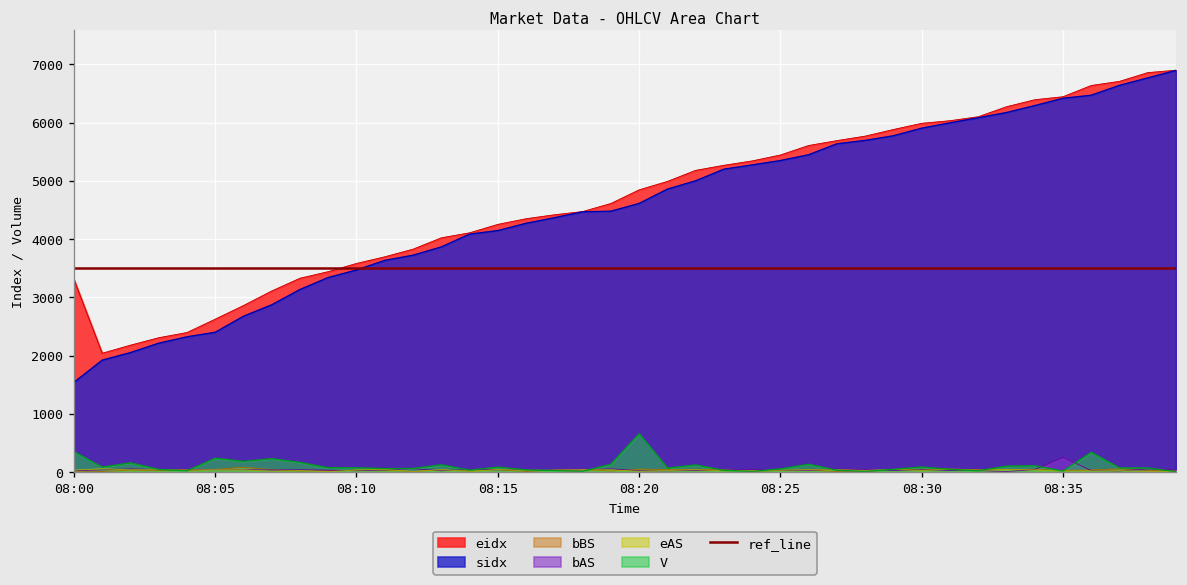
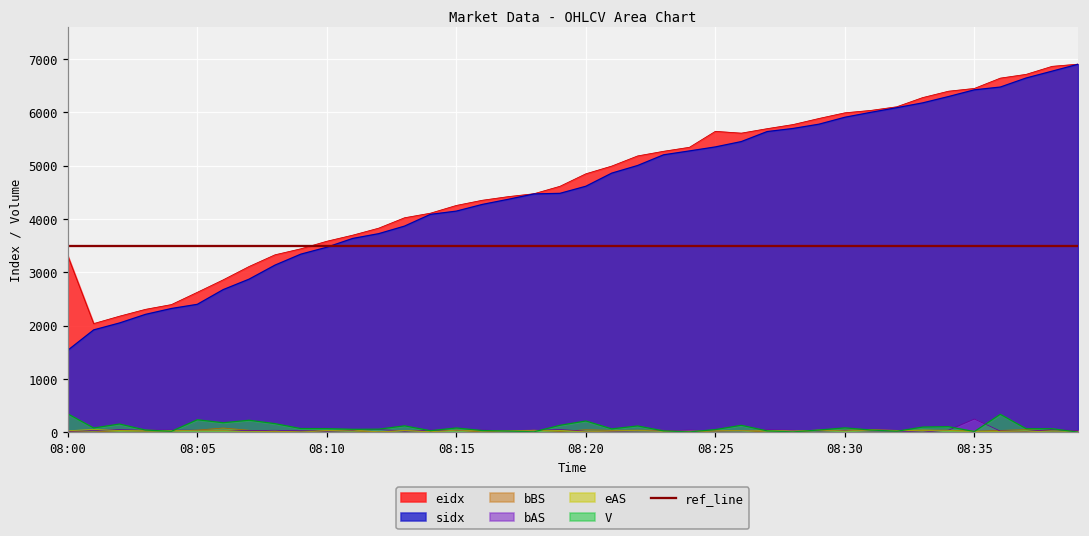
V, 08:20: 700 -> 200
eidx, 08:25: 5400 -> 5600
